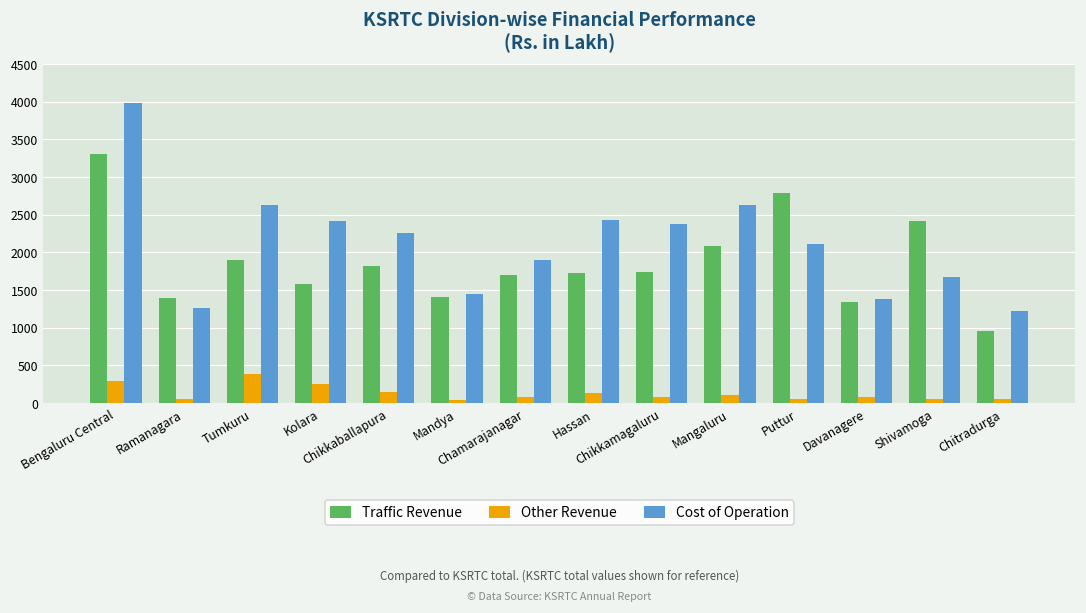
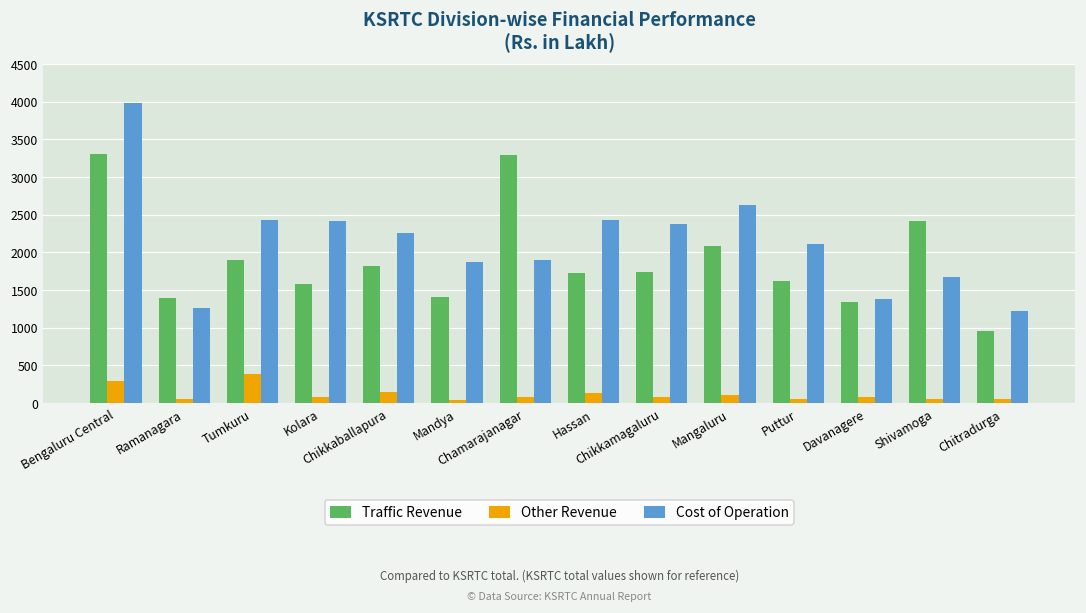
Cost of Operation, Tumkuru: 2600 -> 2400
Other Revenue, Kolara: 300 -> 100
Cost of Operation, Mandya: 1400 -> 1900
Traffic Revenue, Chamarajanagar: 1700 -> 3300
Traffic Revenue, Puttur: 2800 -> 1600
